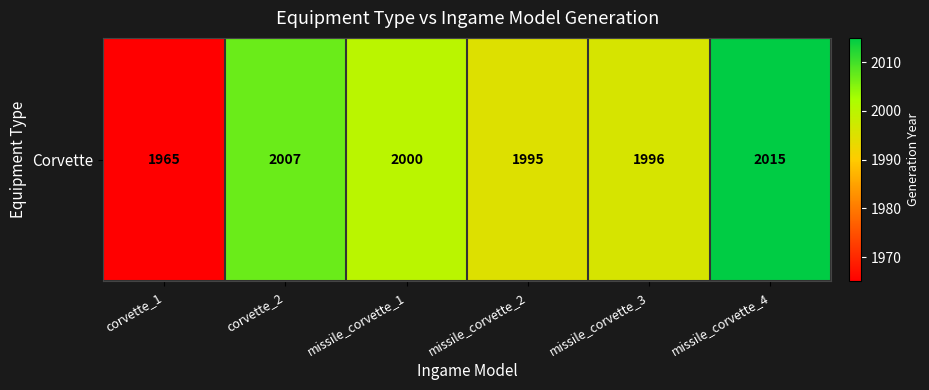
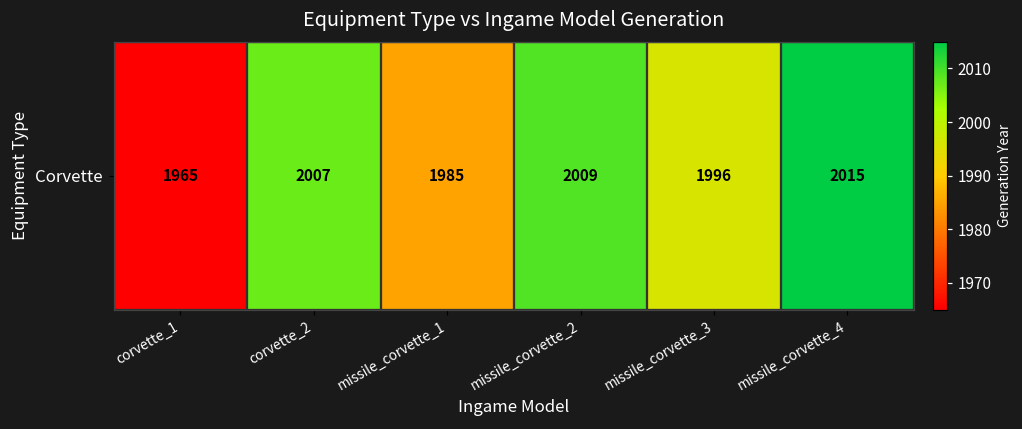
Corvette, missile_corvette_1: 2000 -> 1985
Corvette, missile_corvette_2: 1995 -> 2009
